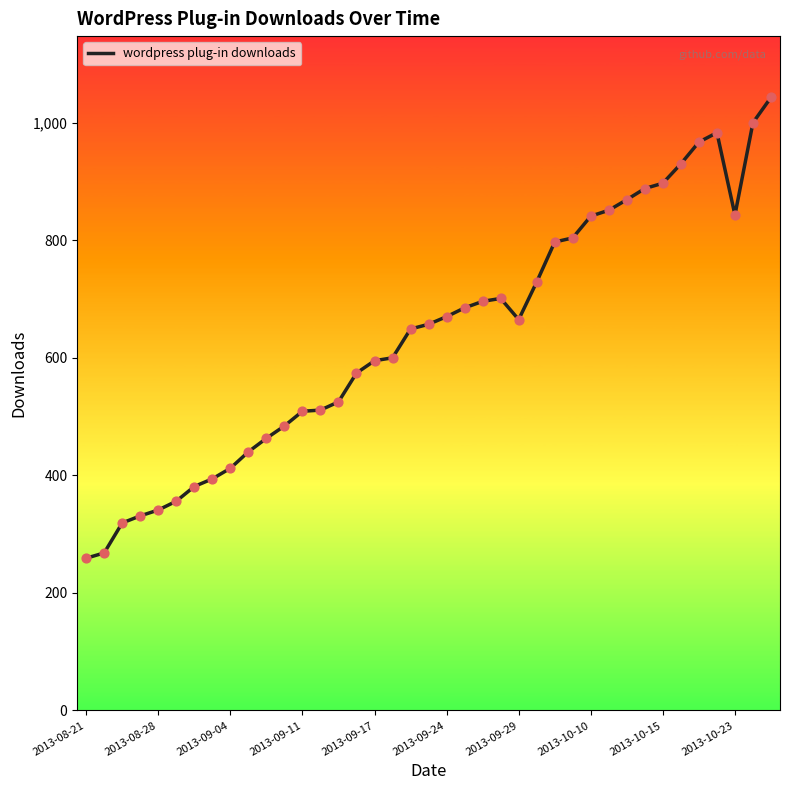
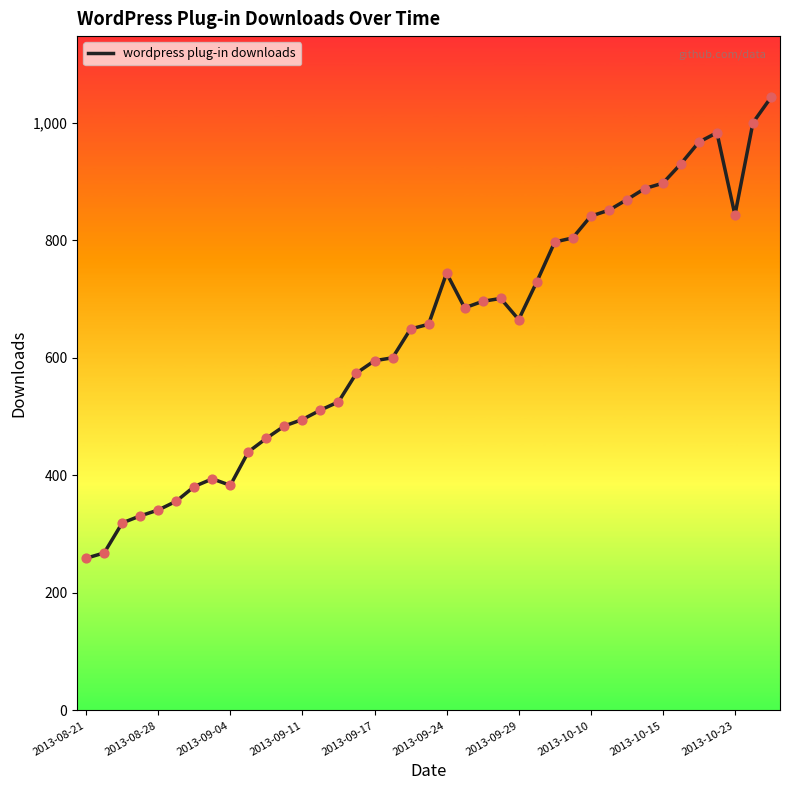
2013-09-04: 410 -> 380
2013-09-11: 510 -> 500
2013-09-24: 670 -> 740
